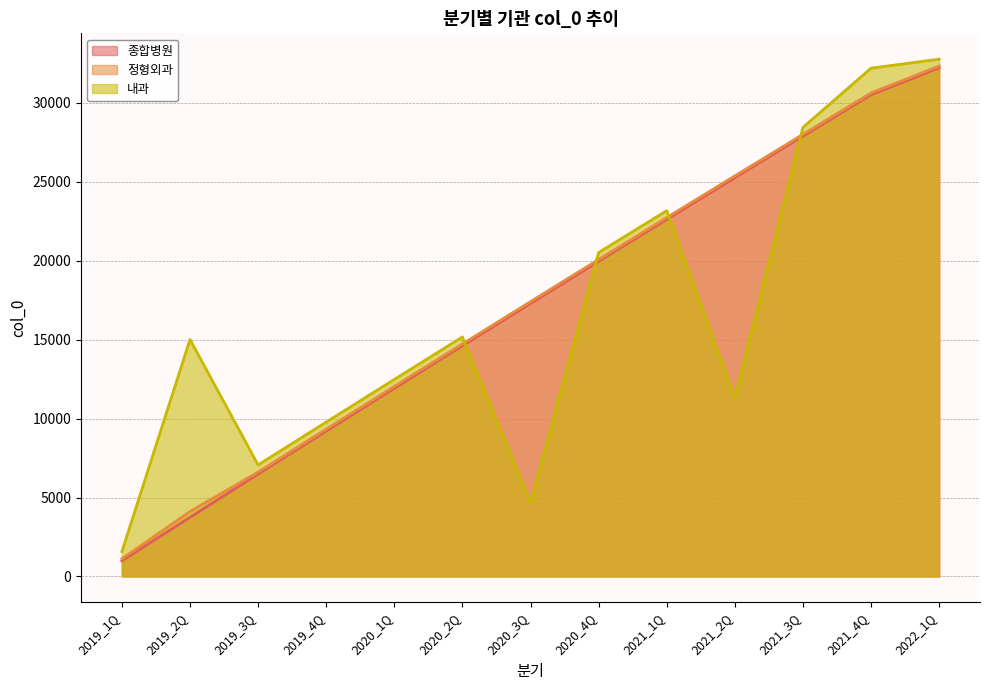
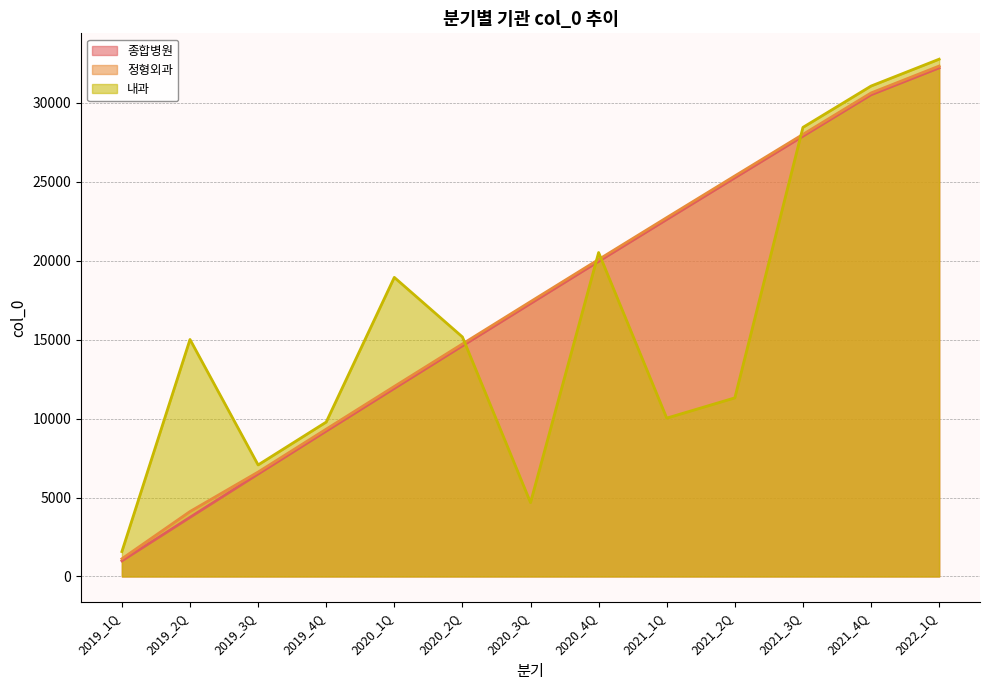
내과, 2020_1Q: 12500 -> 18900
내과, 2021_1Q: 23200 -> 10000
내과, 2021_4Q: 32200 -> 31100
